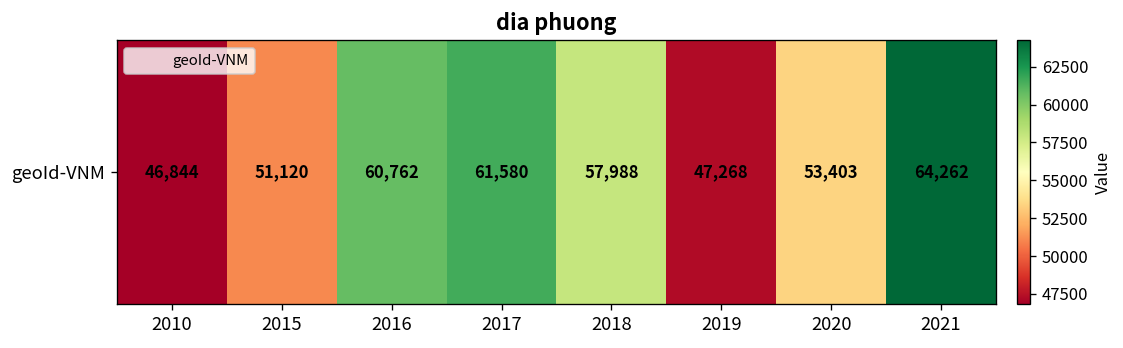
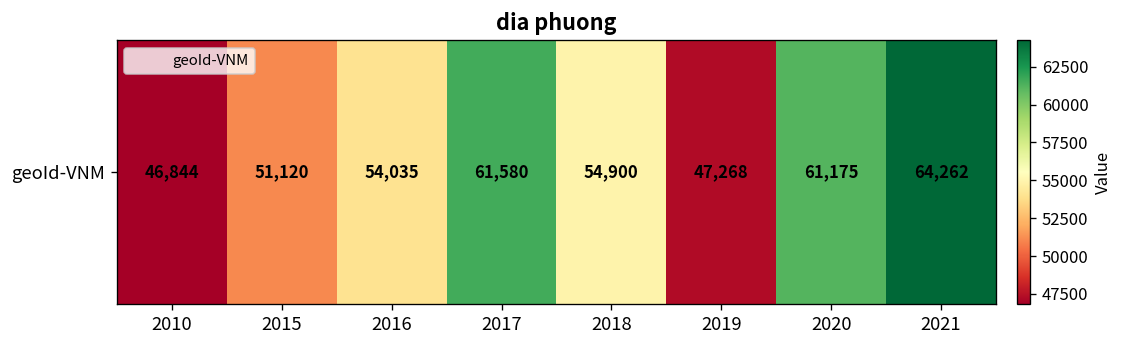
geoId-VNM, 2016: 60,762 -> 54,035
geoId-VNM, 2018: 57,988 -> 54,900
geoId-VNM, 2020: 53,403 -> 61,175
